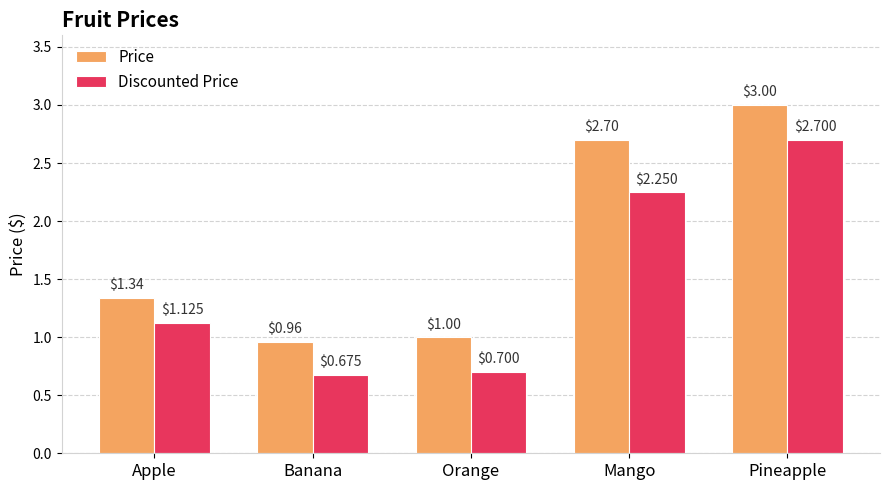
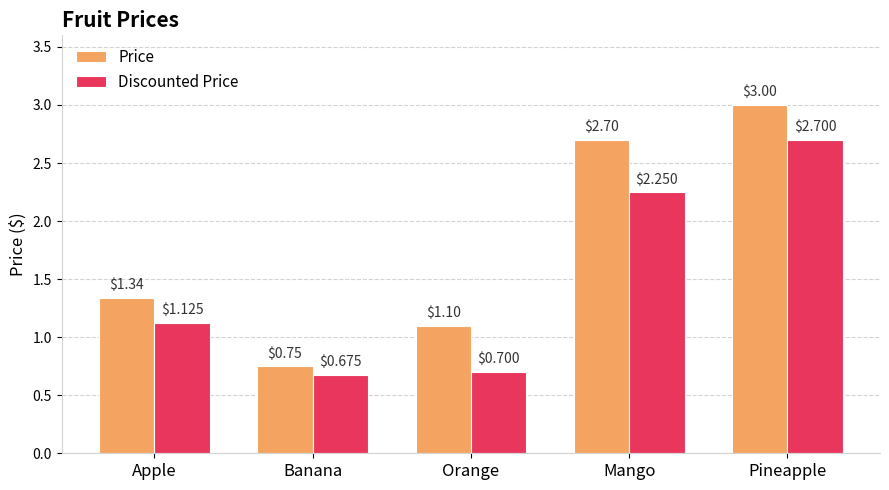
Price, Banana: $0.96 -> $0.75
Price, Orange: $1.00 -> $1.10
